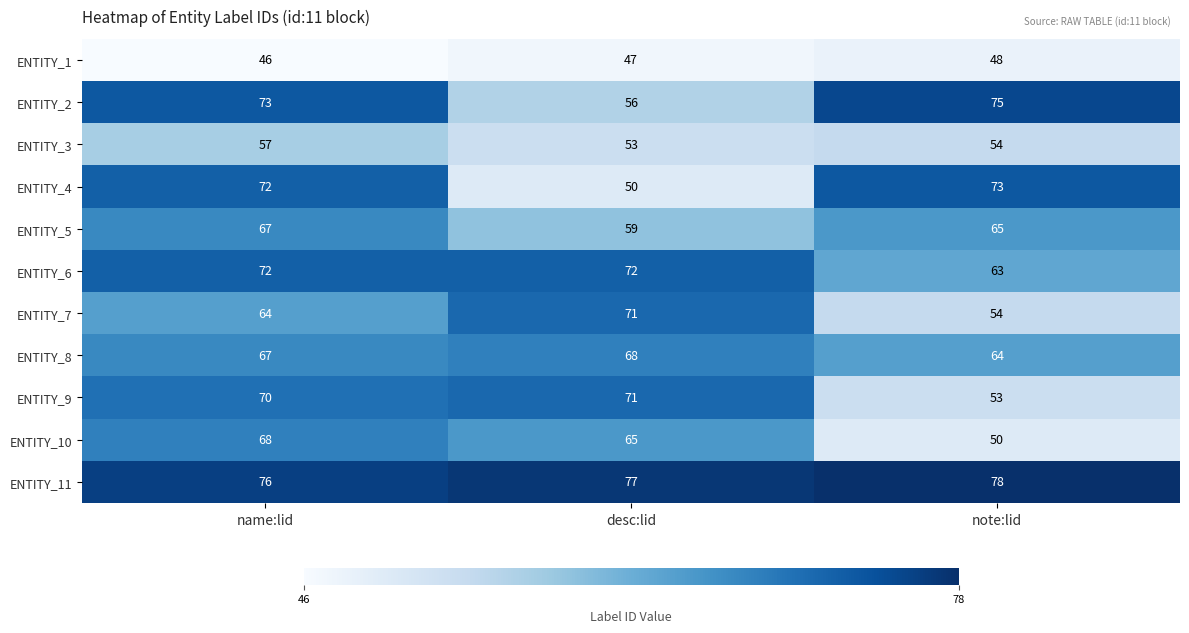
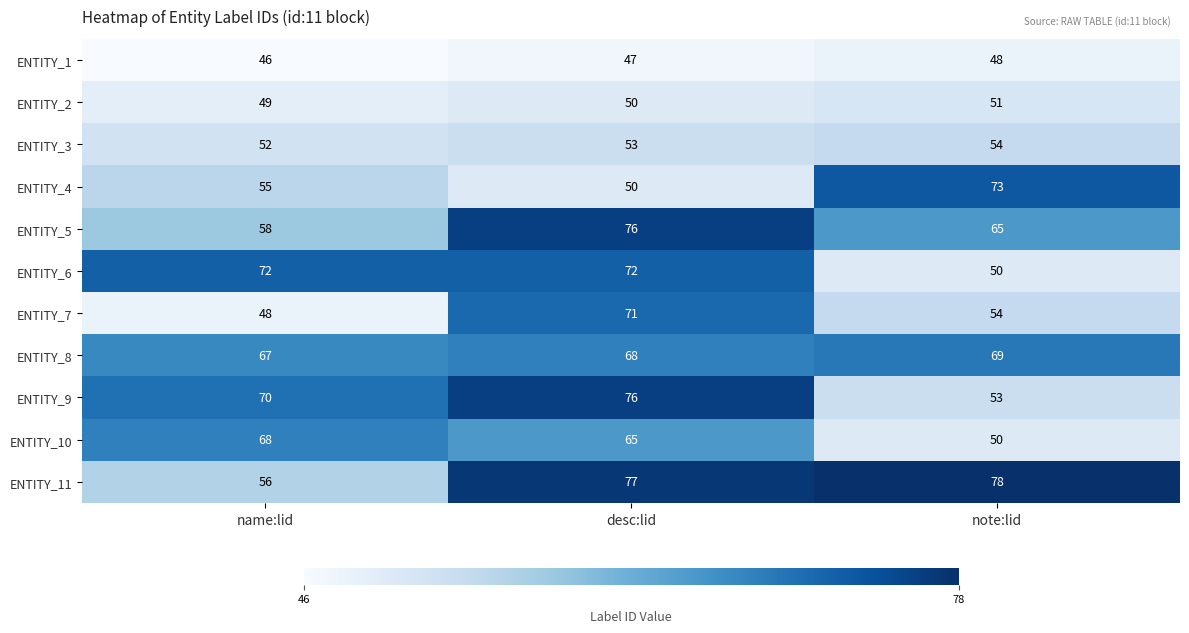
ENTITY_2, name:lid: 73 -> 49
ENTITY_2, desc:lid: 56 -> 50
ENTITY_2, note:lid: 75 -> 51
ENTITY_3, name:lid: 57 -> 52
ENTITY_4, name:lid: 72 -> 55
ENTITY_5, name:lid: 67 -> 58
ENTITY_5, desc:lid: 59 -> 76
ENTITY_6, note:lid: 63 -> 50
ENTITY_7, name:lid: 64 -> 48
ENTITY_8, note:lid: 64 -> 69
ENTITY_9, desc:lid: 71 -> 76
ENTITY_11, name:lid: 76 -> 56
